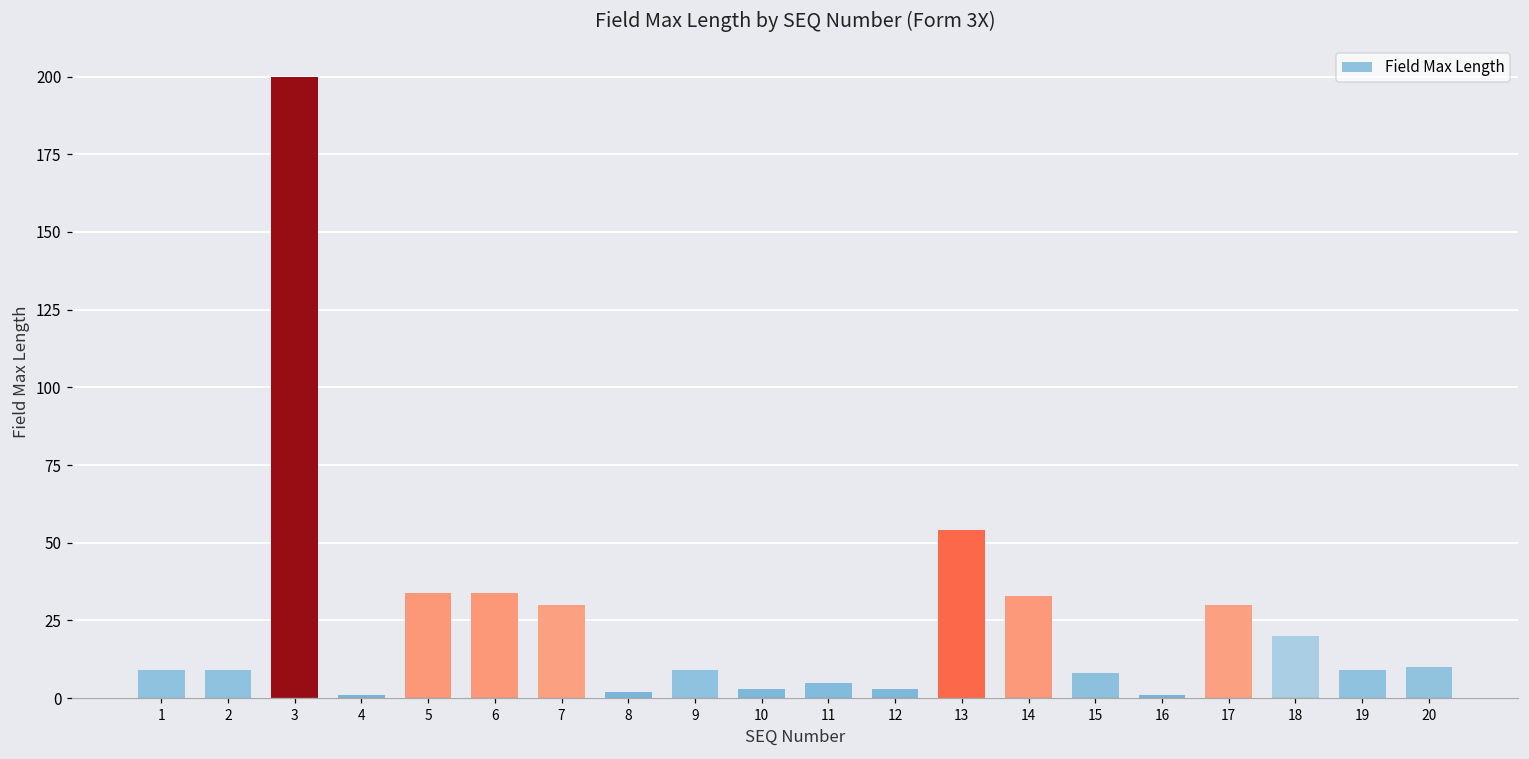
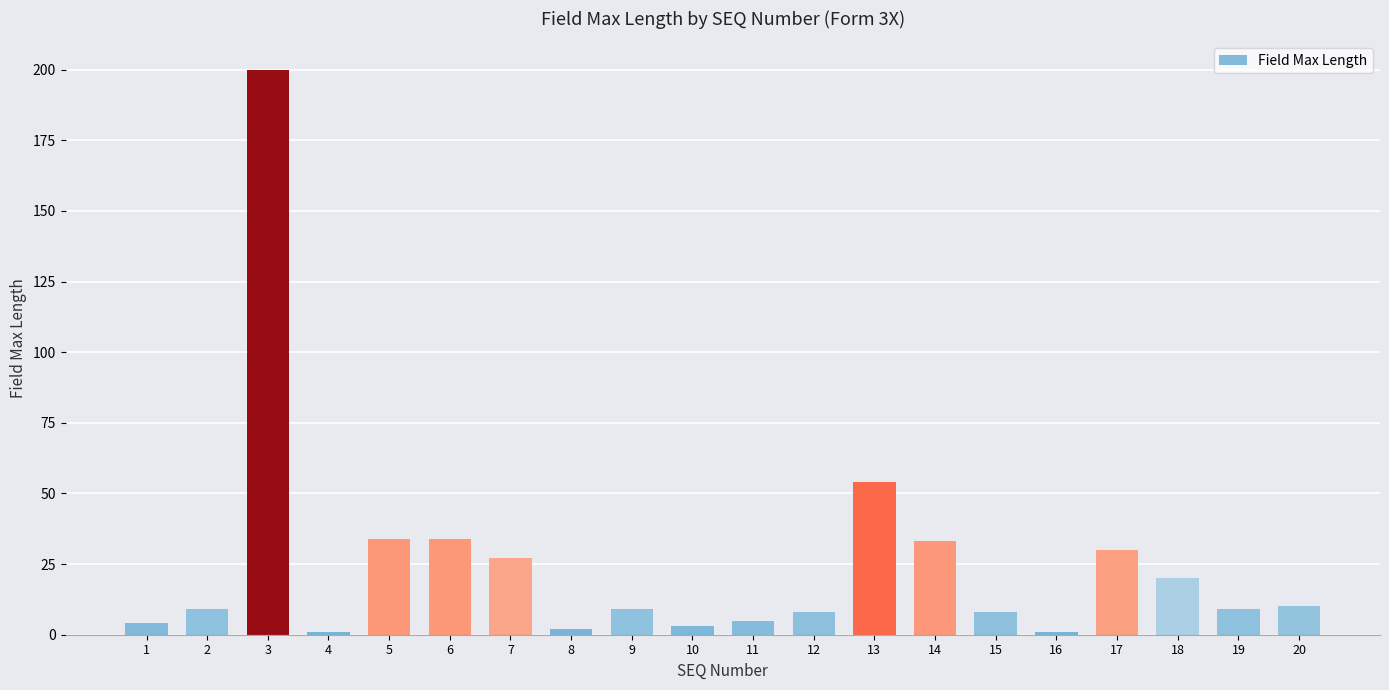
1: 9 -> 4
7: 30 -> 27
12: 3 -> 8
